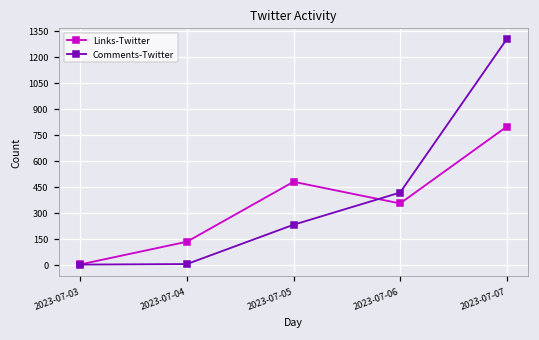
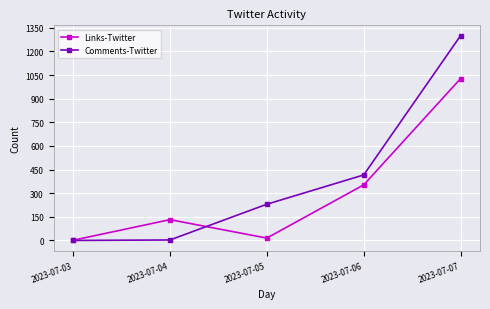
Links-Twitter, 2023-07-05: 480 -> 20
Links-Twitter, 2023-07-07: 800 -> 1030
